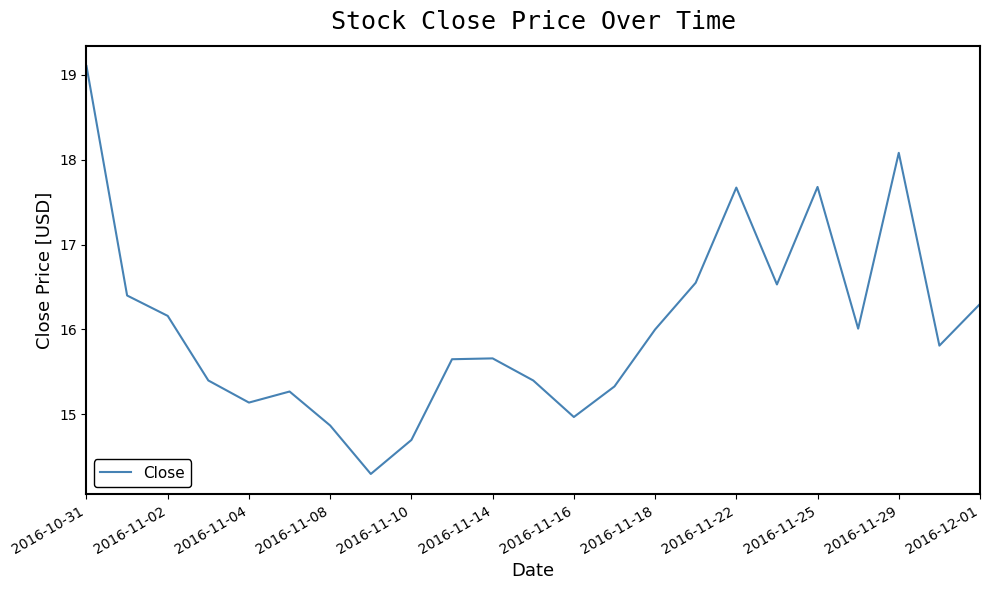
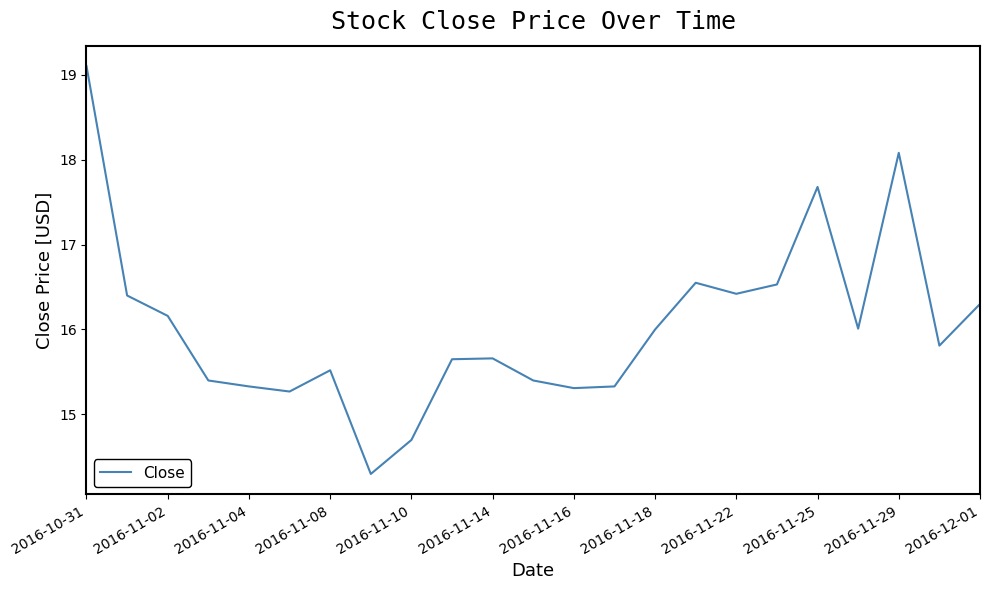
2016-11-04: 15.1 -> 15.3
2016-11-08: 14.9 -> 15.5
2016-11-16: 15.0 -> 15.3
2016-11-22: 17.7 -> 16.4
